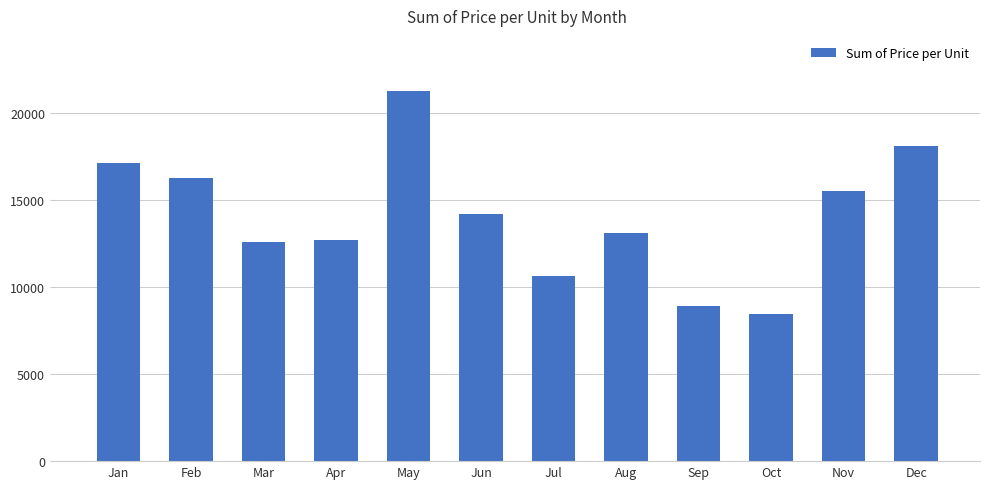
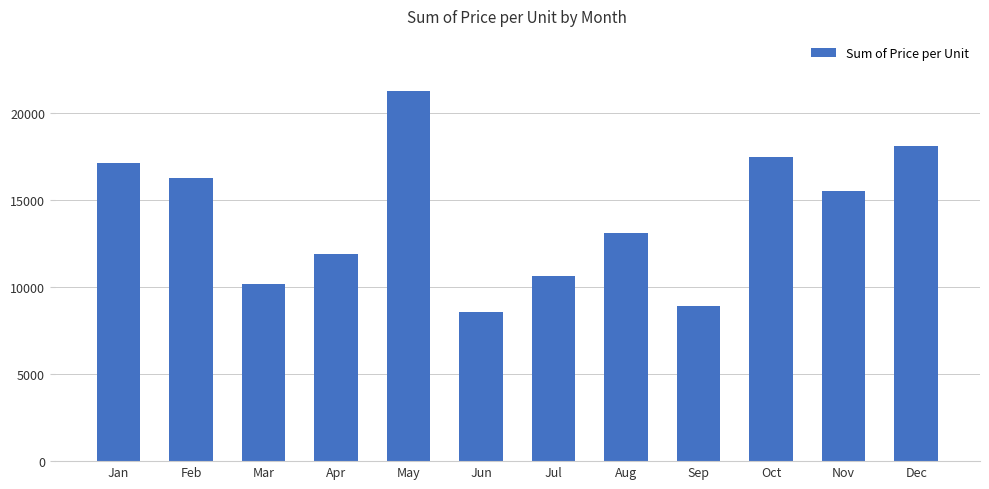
Mar: 12600 -> 10200
Apr: 12700 -> 11900
Jun: 14200 -> 8600
Oct: 8500 -> 17500
